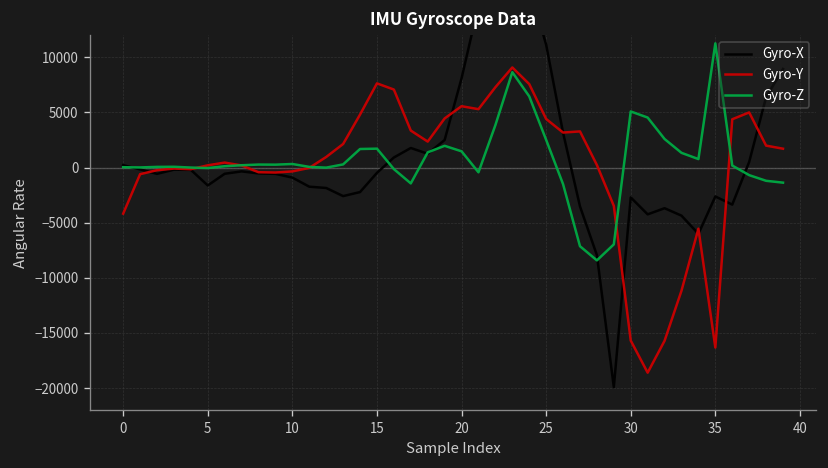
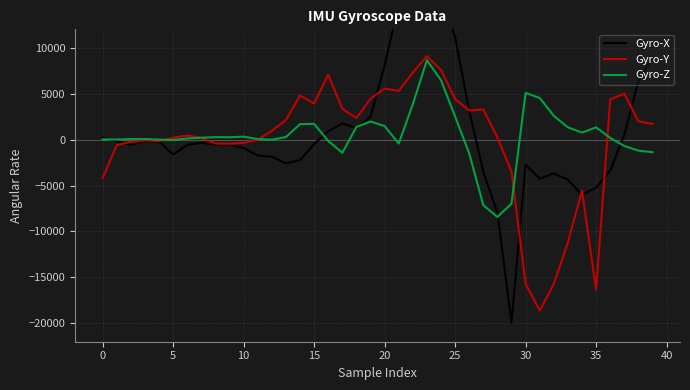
Gyro-Y, 15: 8000 -> 4000
Gyro-X, 35: -3000 -> -5000
Gyro-Z, 35: 11000 -> 1000
